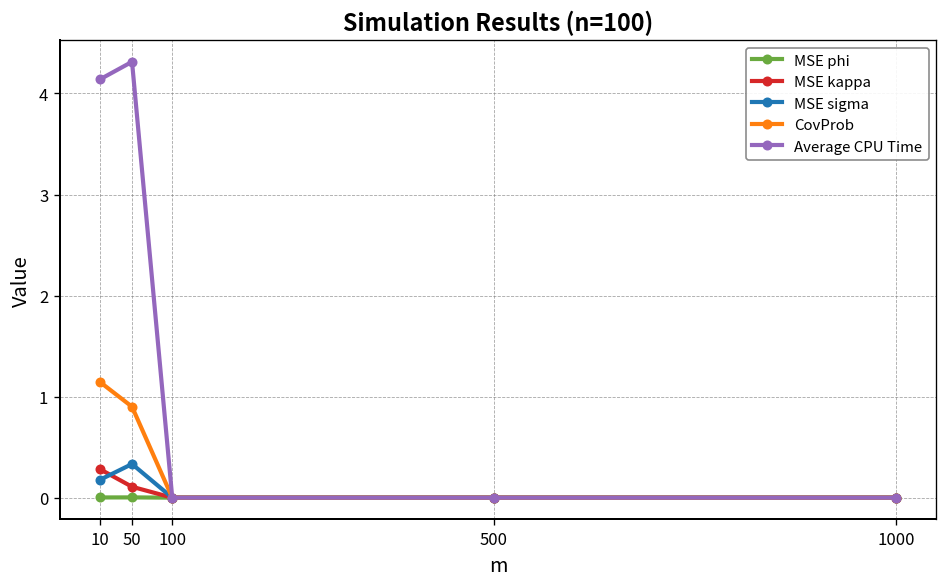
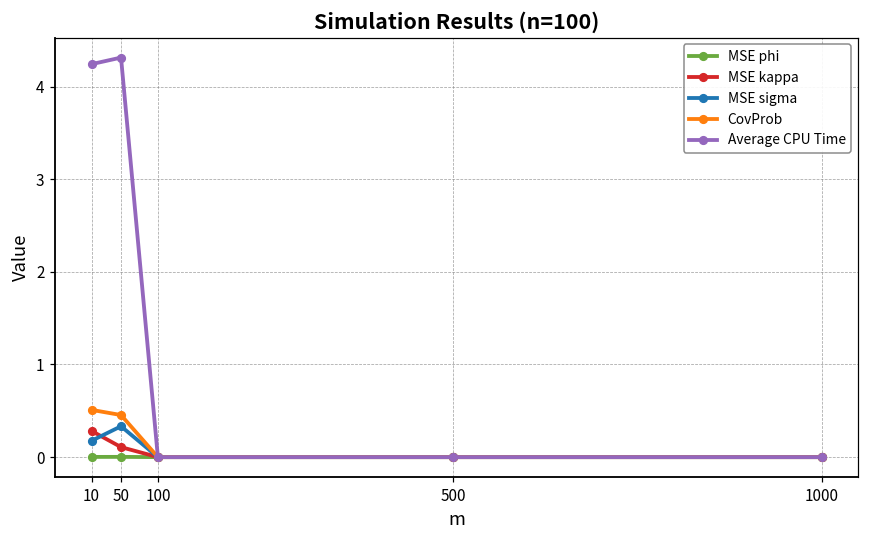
CovProb, 10: 1.1 -> 0.5
Average CPU Time, 10: 4.1 -> 4.2
CovProb, 50: 0.9 -> 0.5
